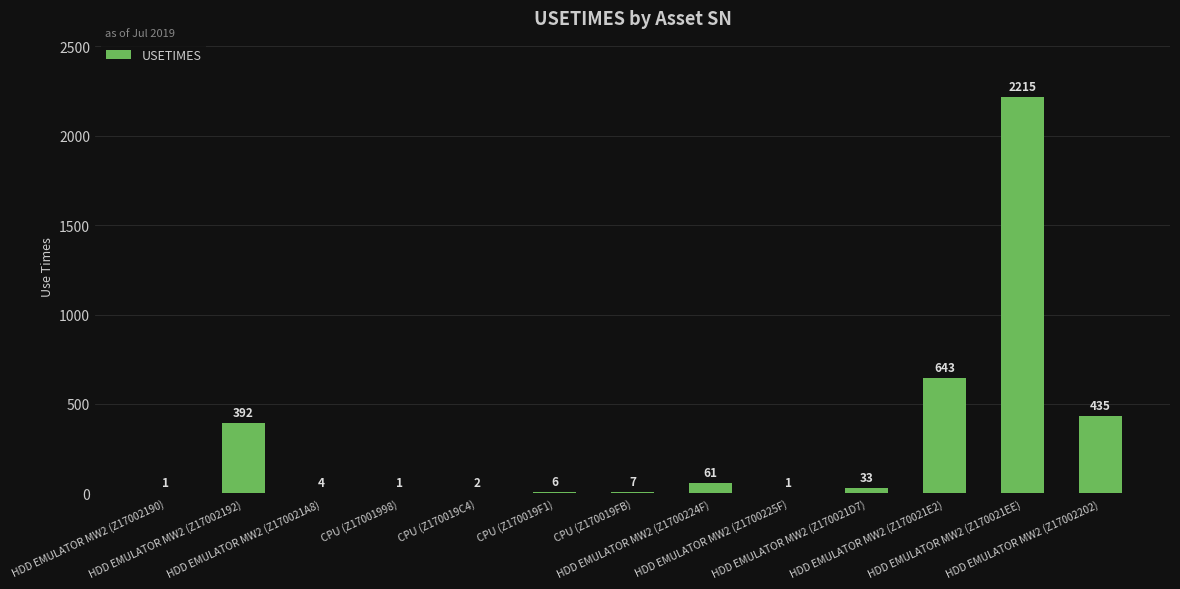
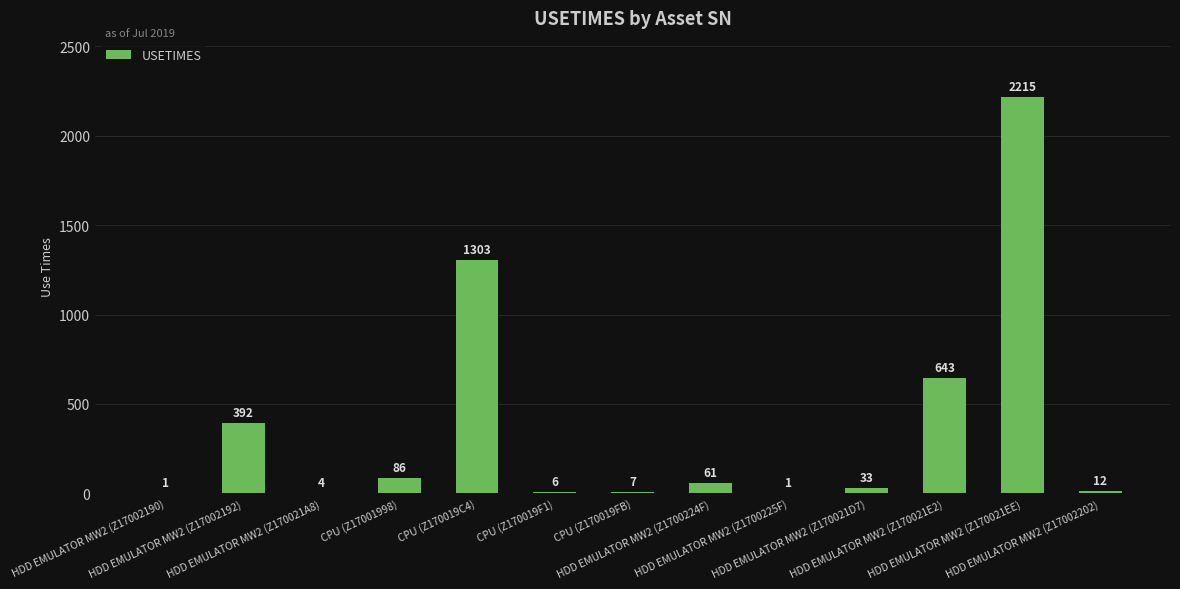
CPU (Z17001998): 1 -> 86
CPU (Z170019C4): 2 -> 1303
HDD EMULATOR MW2 (Z17002202): 435 -> 12
